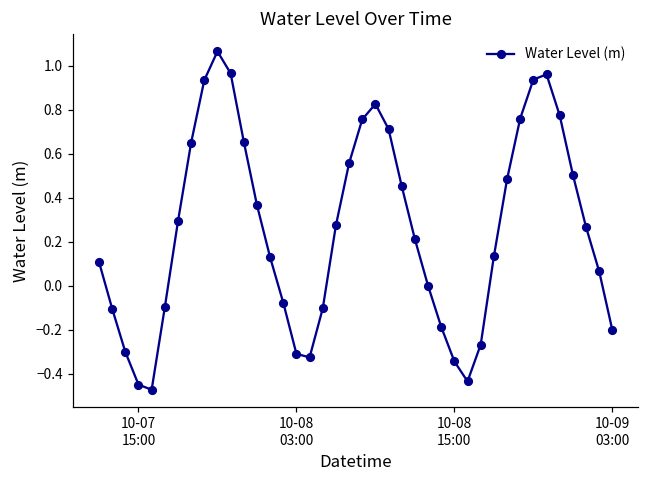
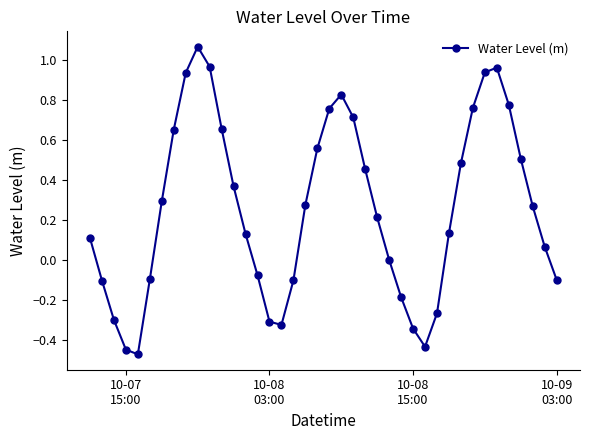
10-09 03:00: -0.20 -> -0.10
